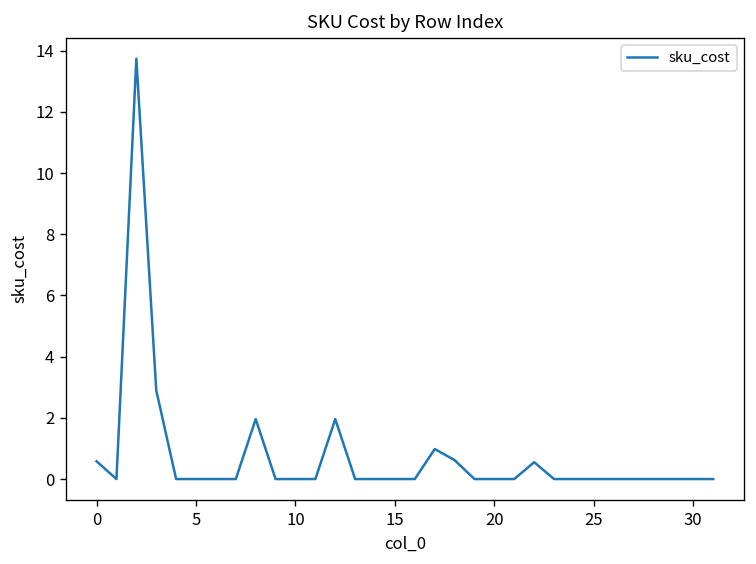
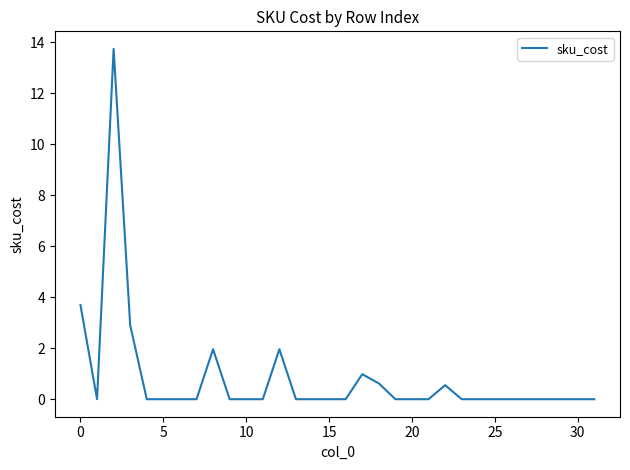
0: 0.6 -> 3.7
